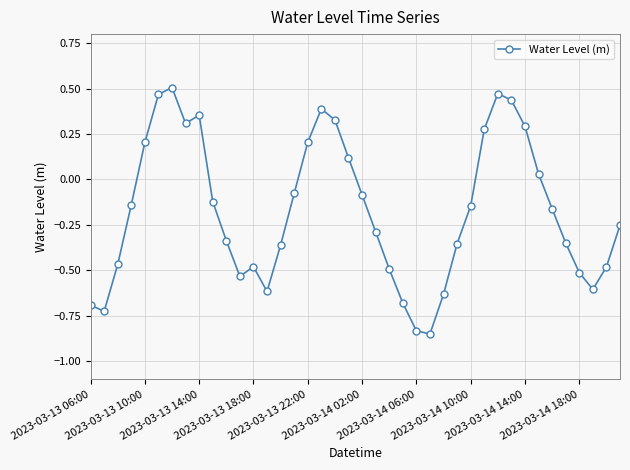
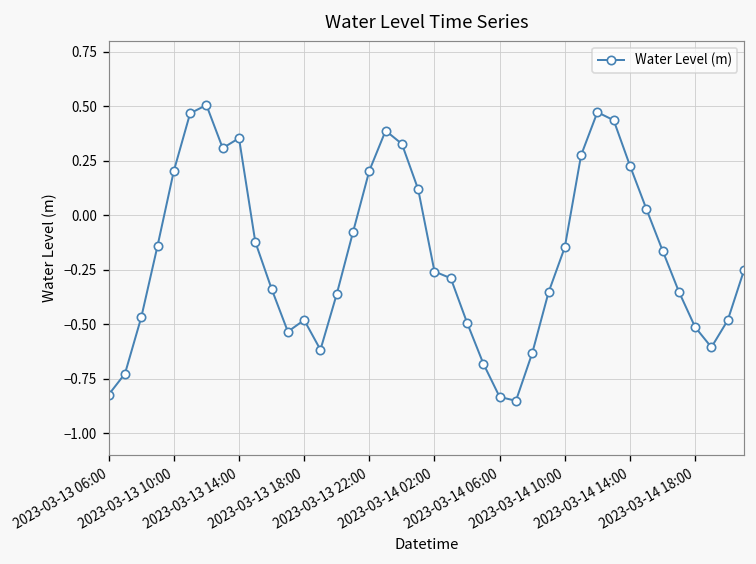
2023-03-13 06:00: -0.69 -> -0.82
2023-03-14 02:00: -0.08 -> -0.26
2023-03-14 14:00: 0.29 -> 0.23
